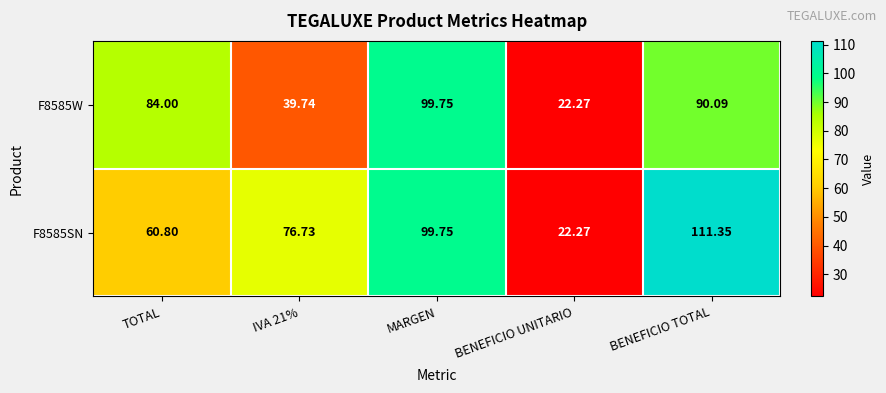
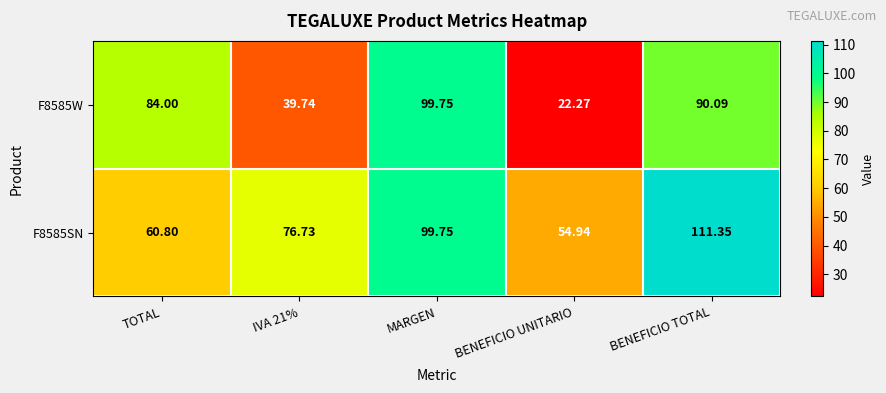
F8585SN, BENEFICIO UNITARIO: 22.27 -> 54.94
